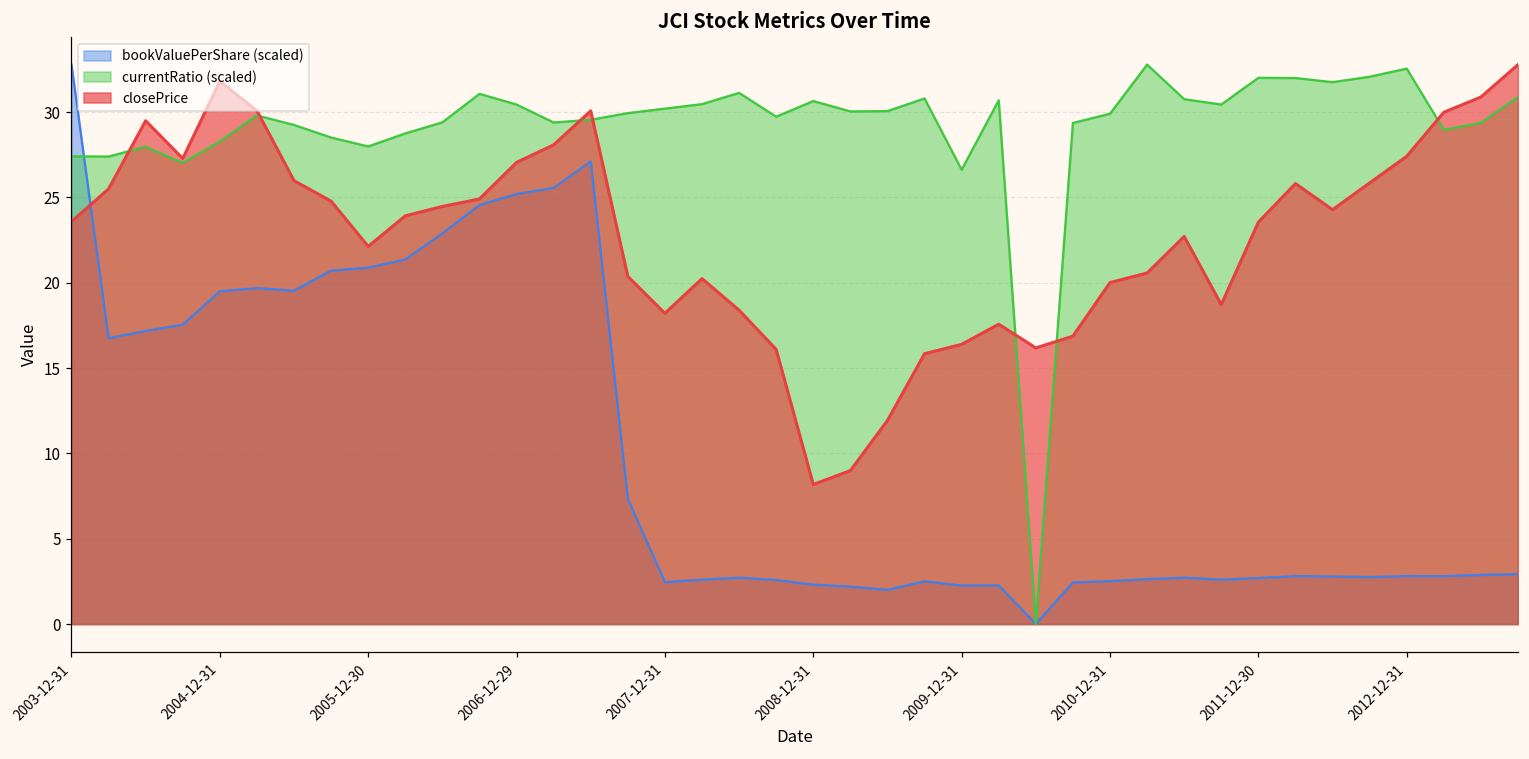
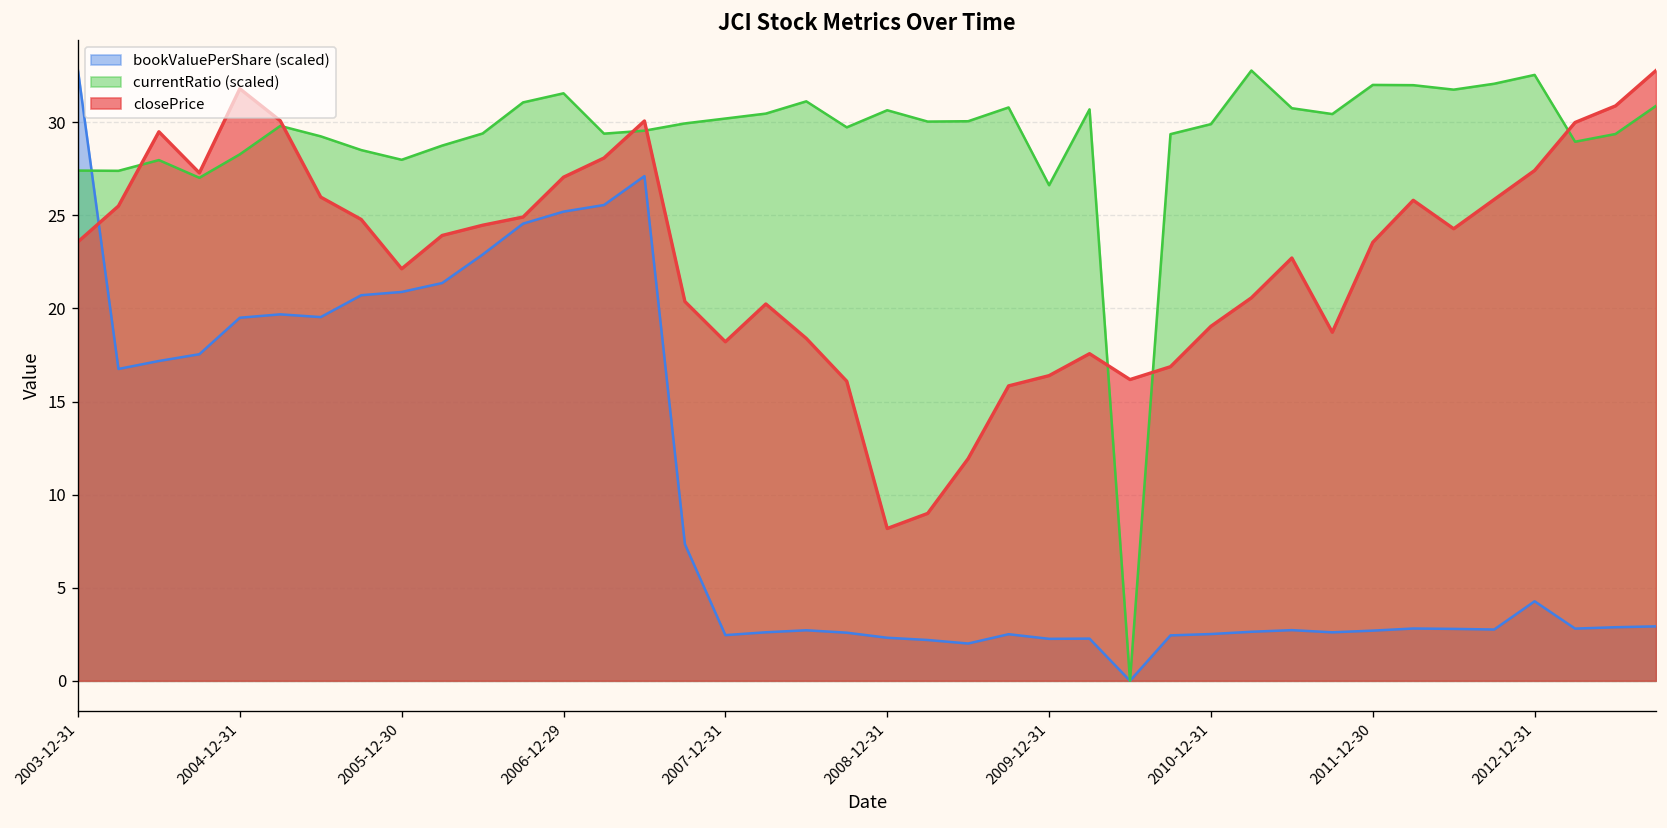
currentRatio (scaled), 2006-12-29: 30.4 -> 31.6
closePrice, 2010-12-31: 20.0 -> 19.0
bookValuePerShare (scaled), 2012-12-31: 2.8 -> 4.3
